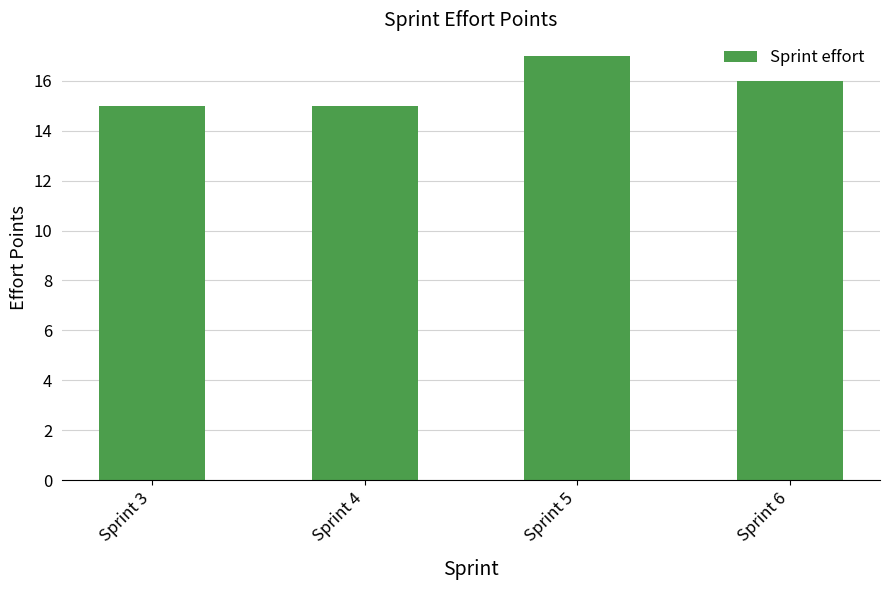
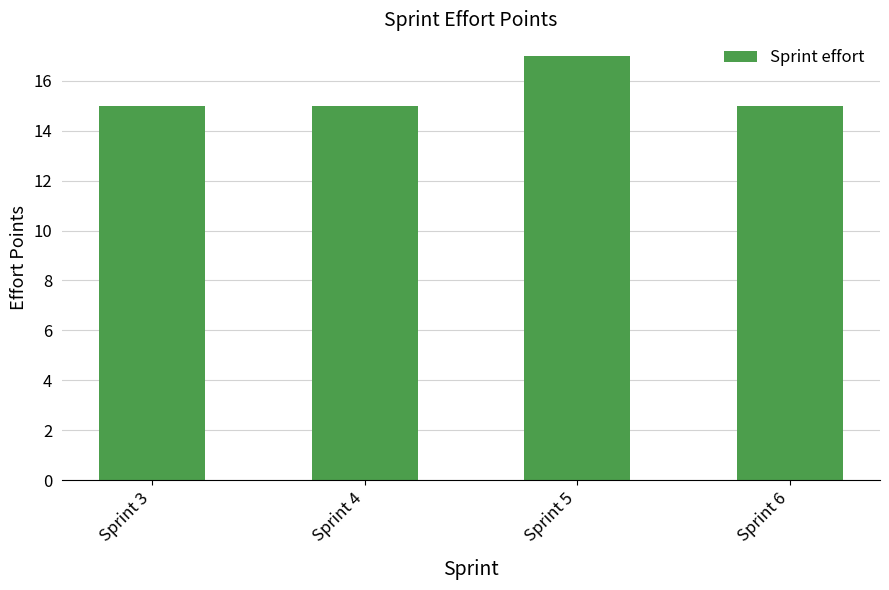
Sprint 6: 16 -> 15
